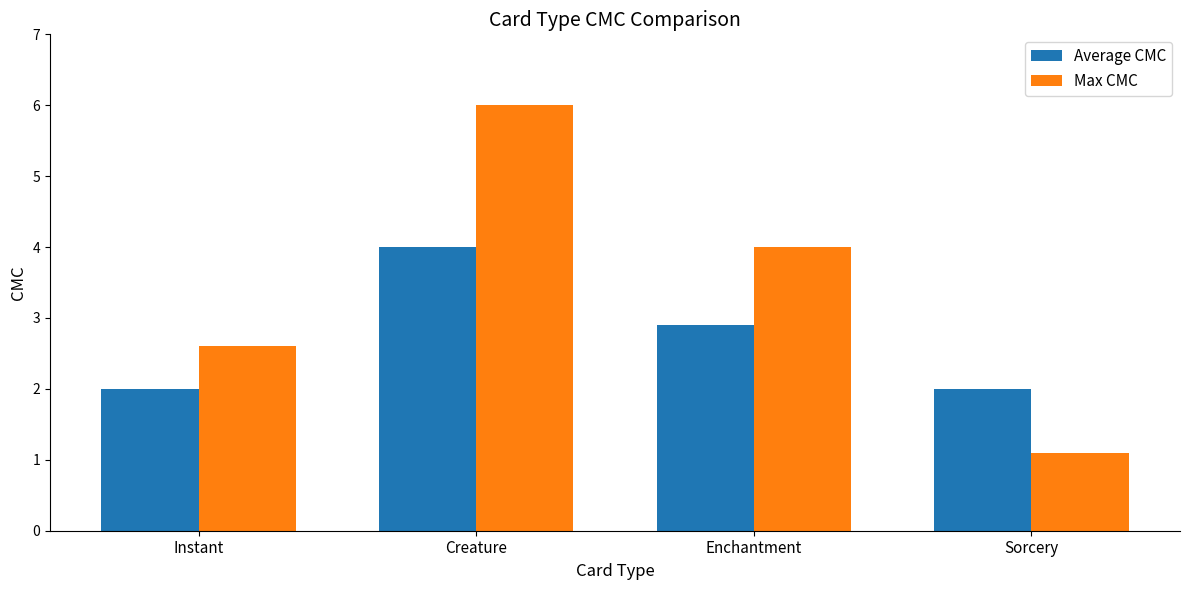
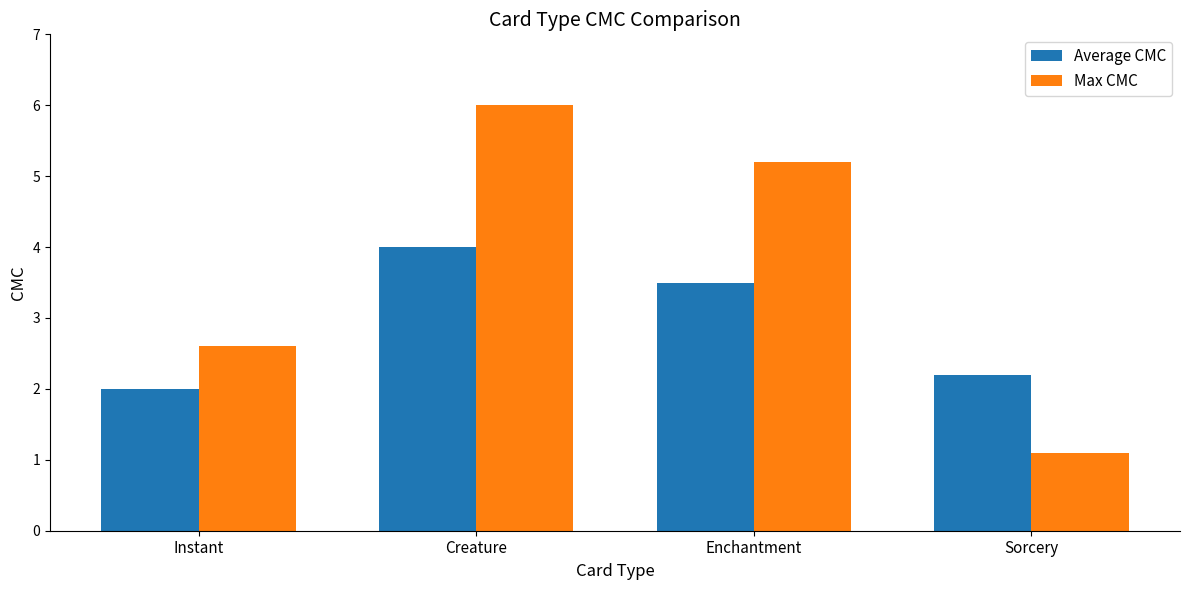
Average CMC, Enchantment: 2.9 -> 3.5
Max CMC, Enchantment: 4.0 -> 5.2
Average CMC, Sorcery: 2.0 -> 2.2
